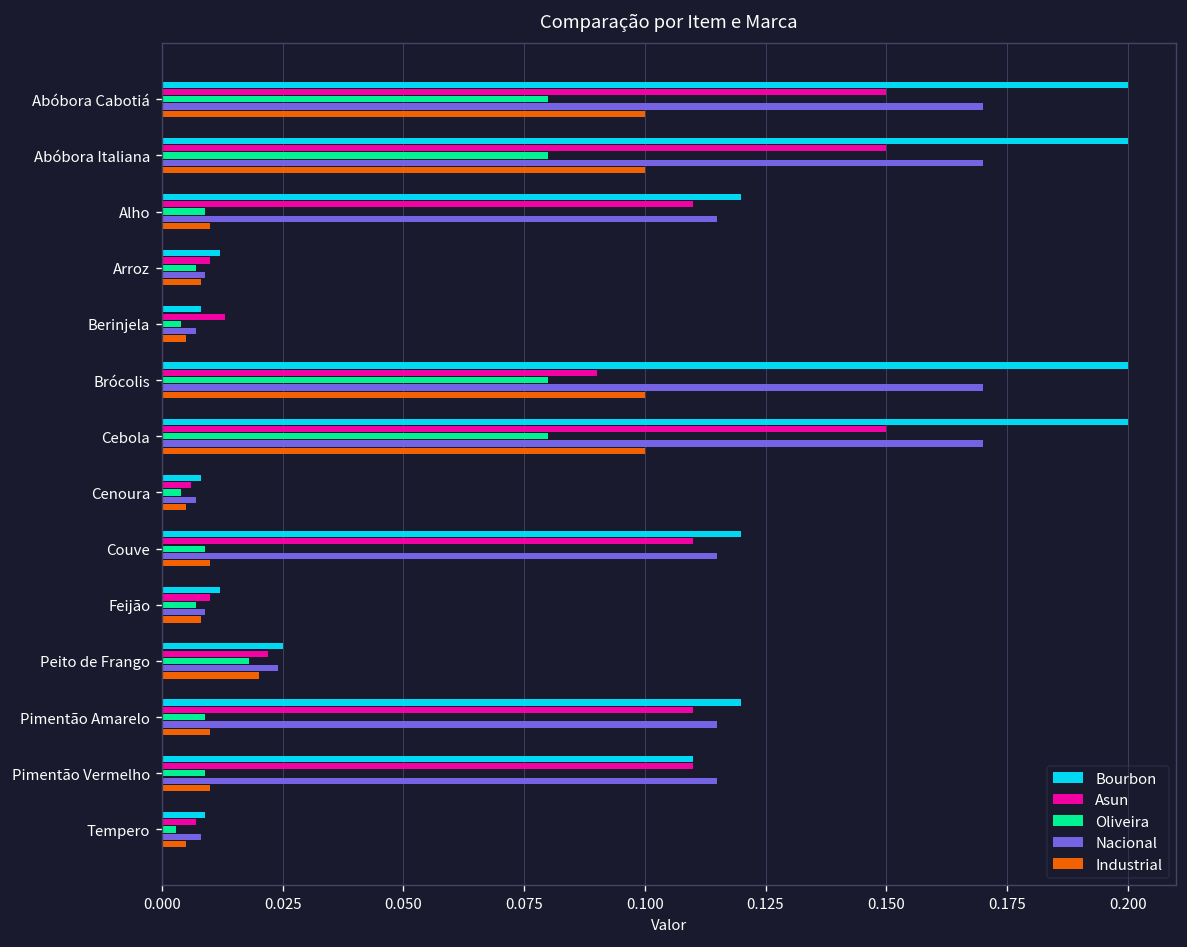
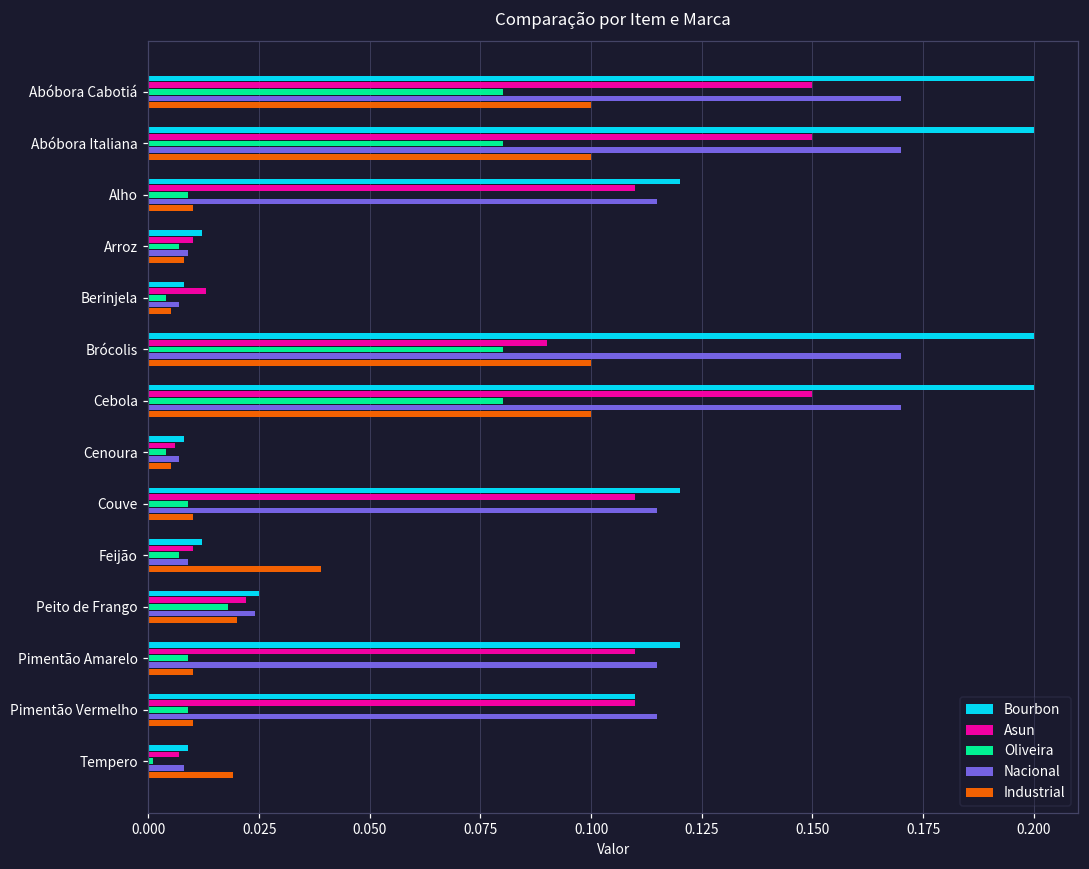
Industrial, Feijão: 0.008 -> 0.039
Oliveira, Tempero: 0.003 -> 0.001
Industrial, Tempero: 0.005 -> 0.019
